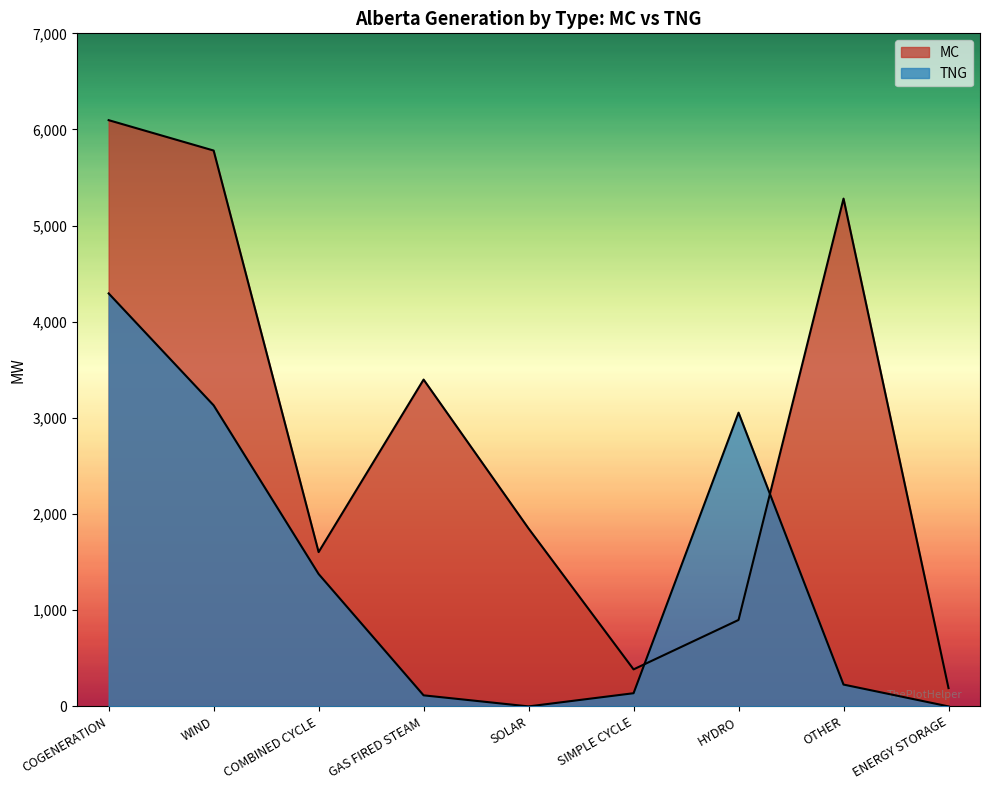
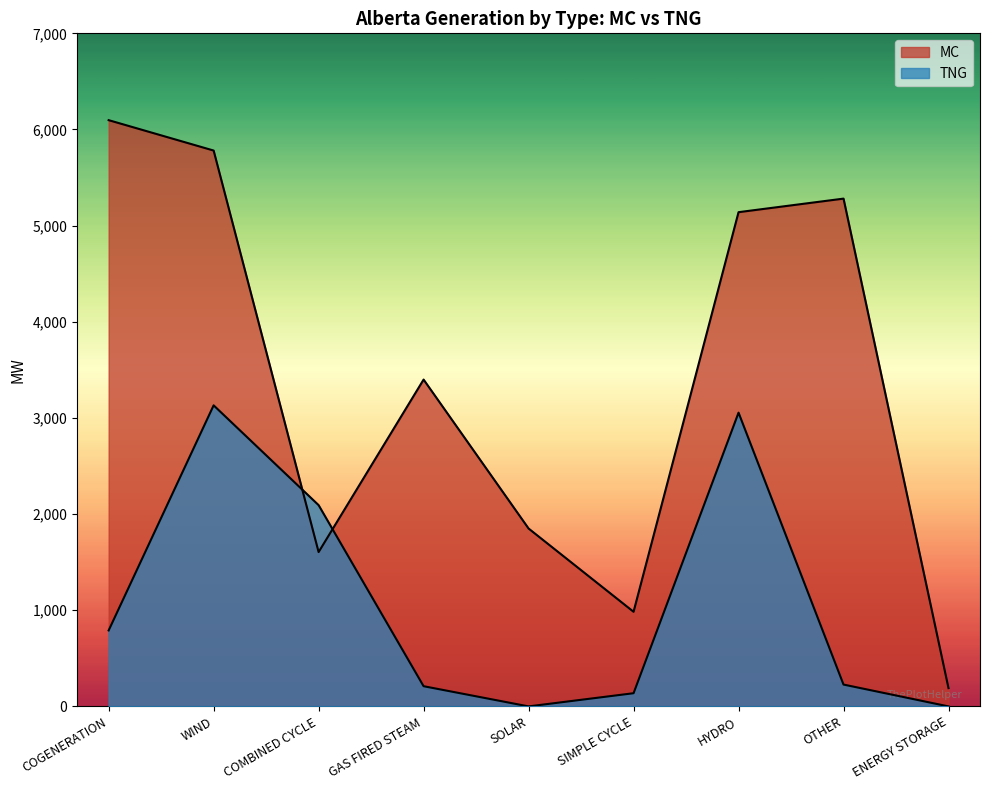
TNG, COGENERATION: 4,300 -> 800
TNG, COMBINED CYCLE: 1,400 -> 2,100
TNG, GAS FIRED STEAM: 100 -> 200
MC, SIMPLE CYCLE: 400 -> 1,000
MC, HYDRO: 900 -> 5,100
